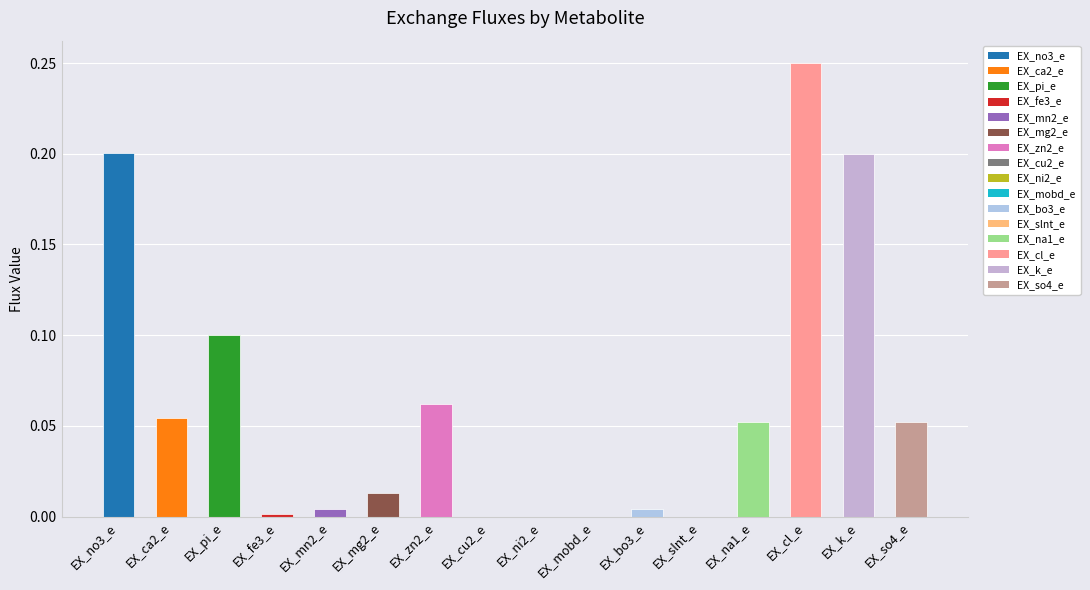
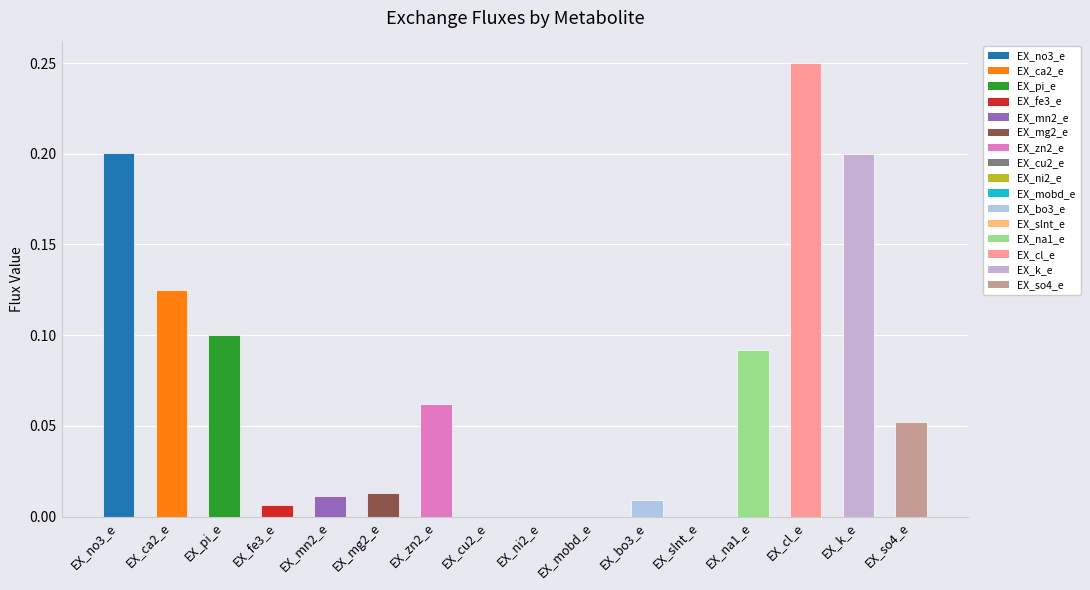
EX_ca2_e: 0.054 -> 0.125
EX_fe3_e: 0.001 -> 0.006
EX_mn2_e: 0.004 -> 0.012
EX_bo3_e: 0.004 -> 0.009
EX_na1_e: 0.052 -> 0.092
